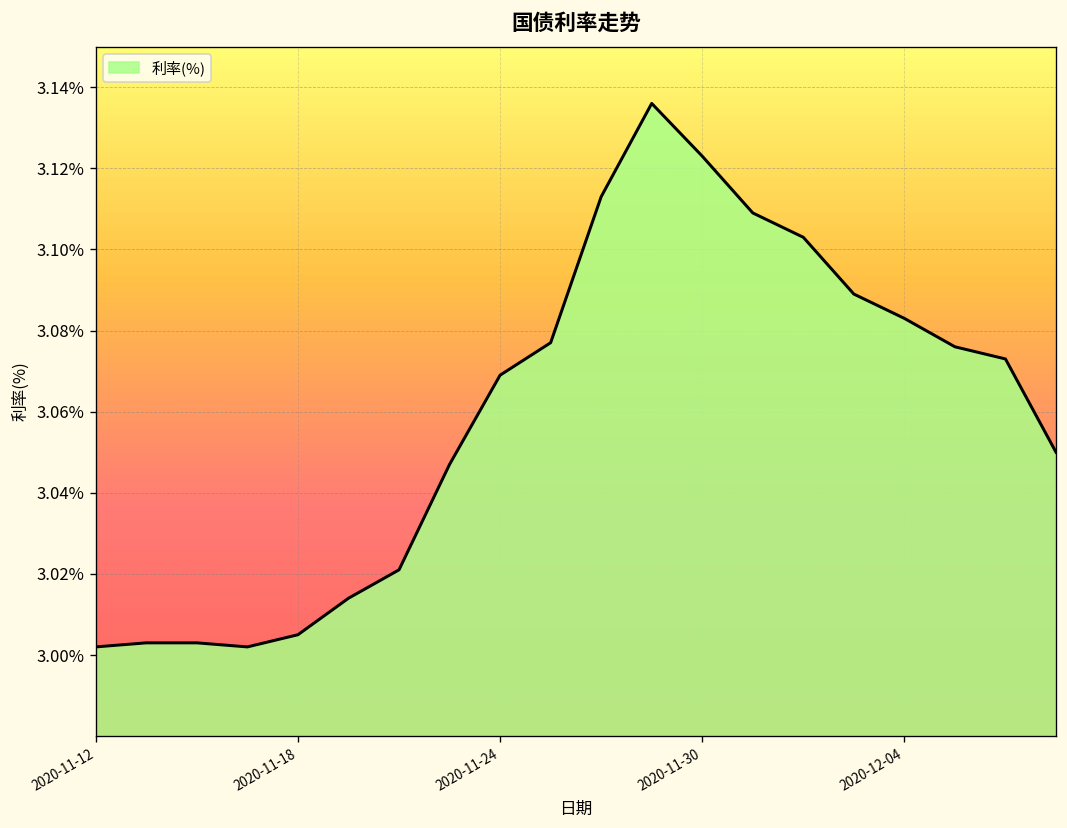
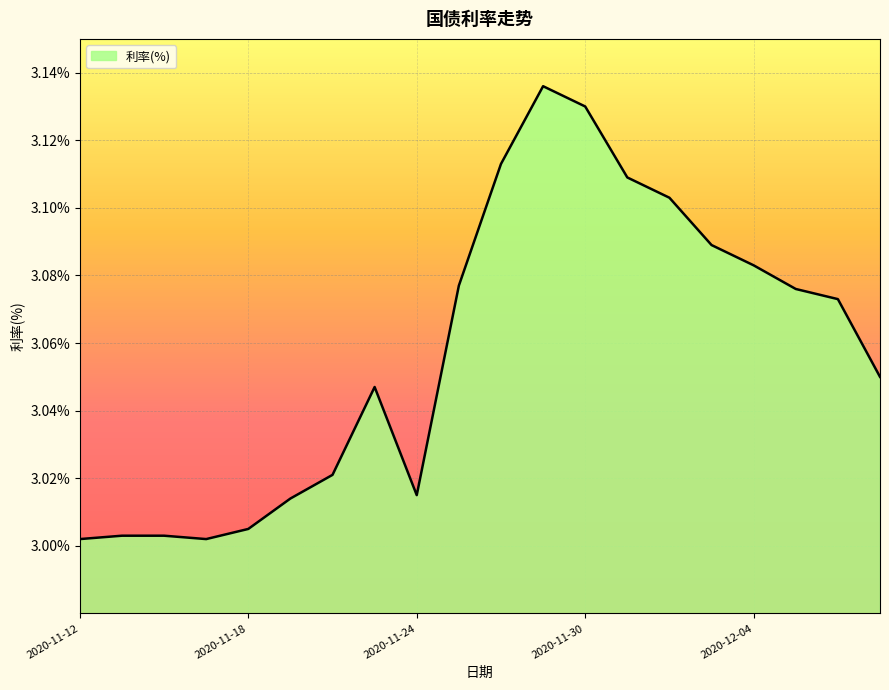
2020-11-24: 3.069% -> 3.015%
2020-11-30: 3.123% -> 3.130%
